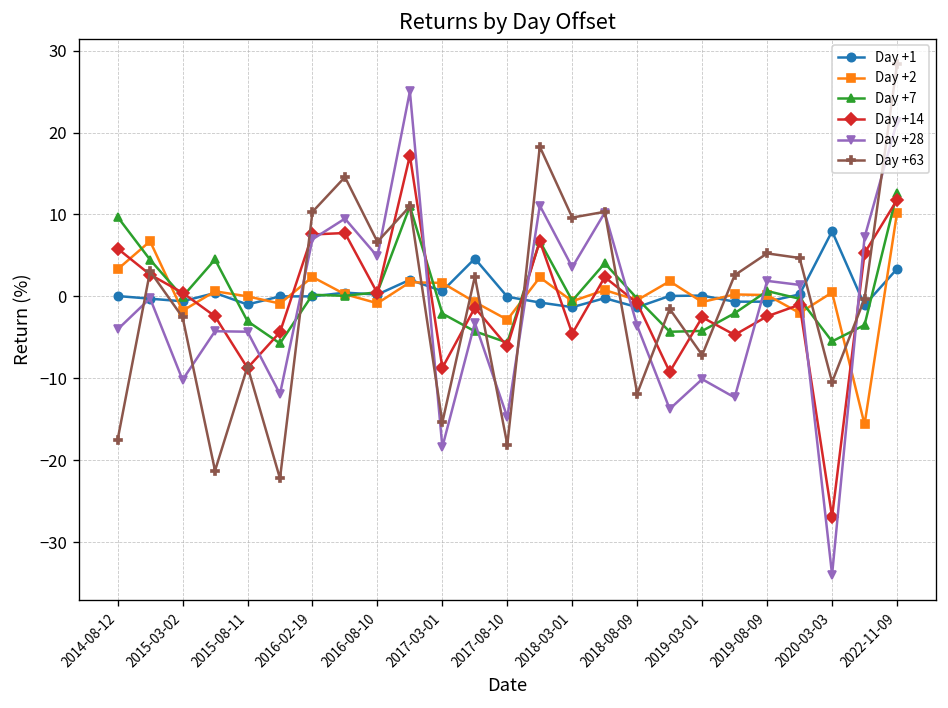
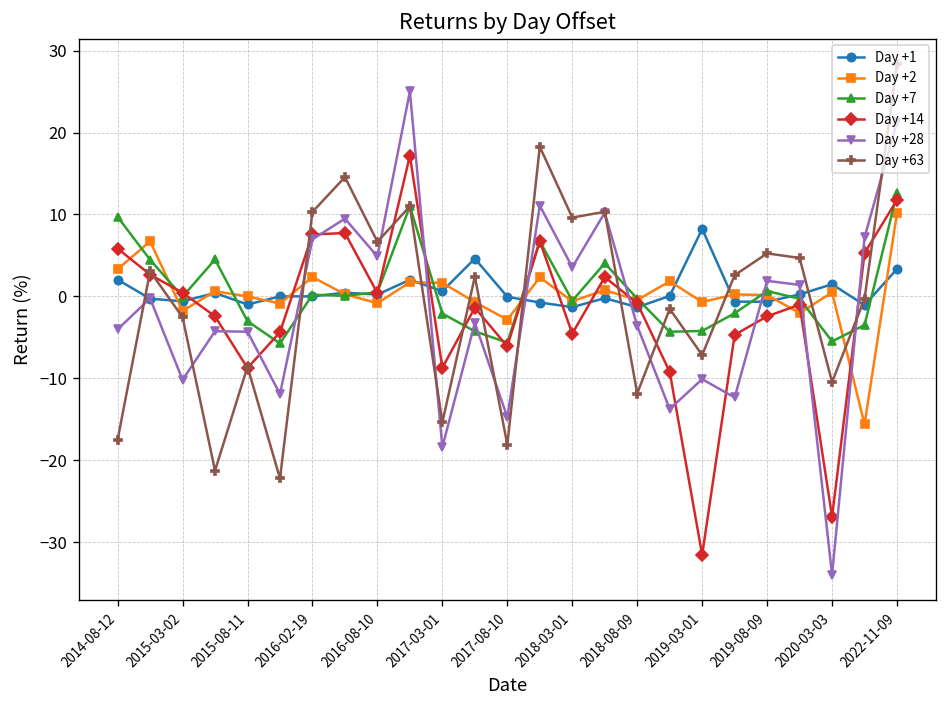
Day +1, 2014-08-12: 0 -> 2
Day +1, 2019-03-01: 0 -> 8
Day +14, 2019-03-01: -3 -> -32
Day +1, 2020-03-03: 8 -> 1
